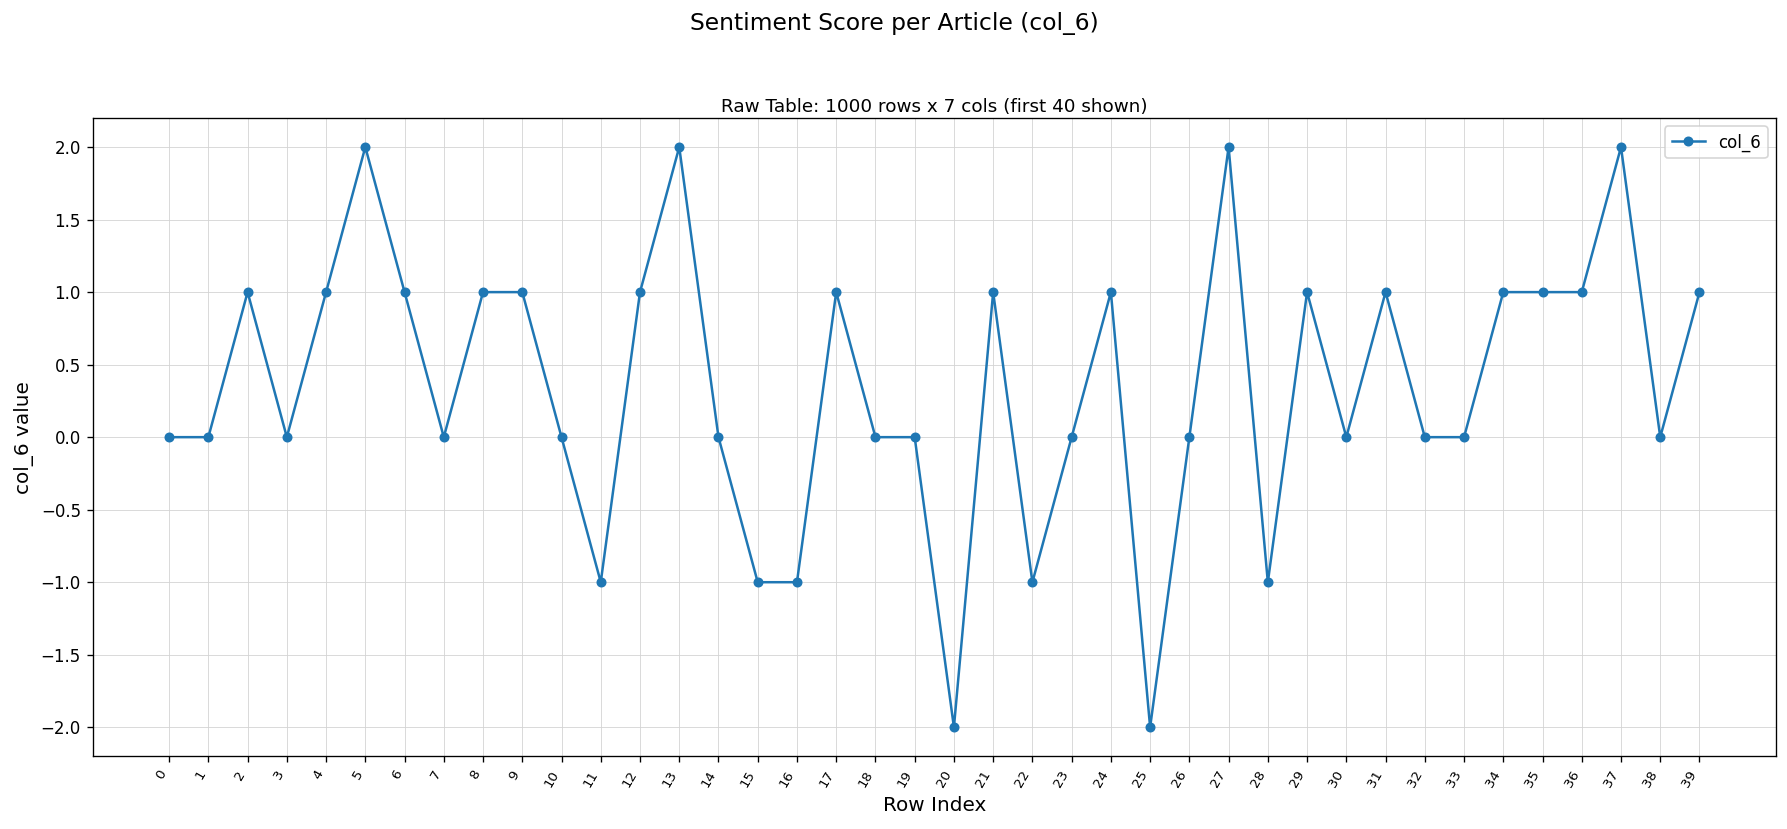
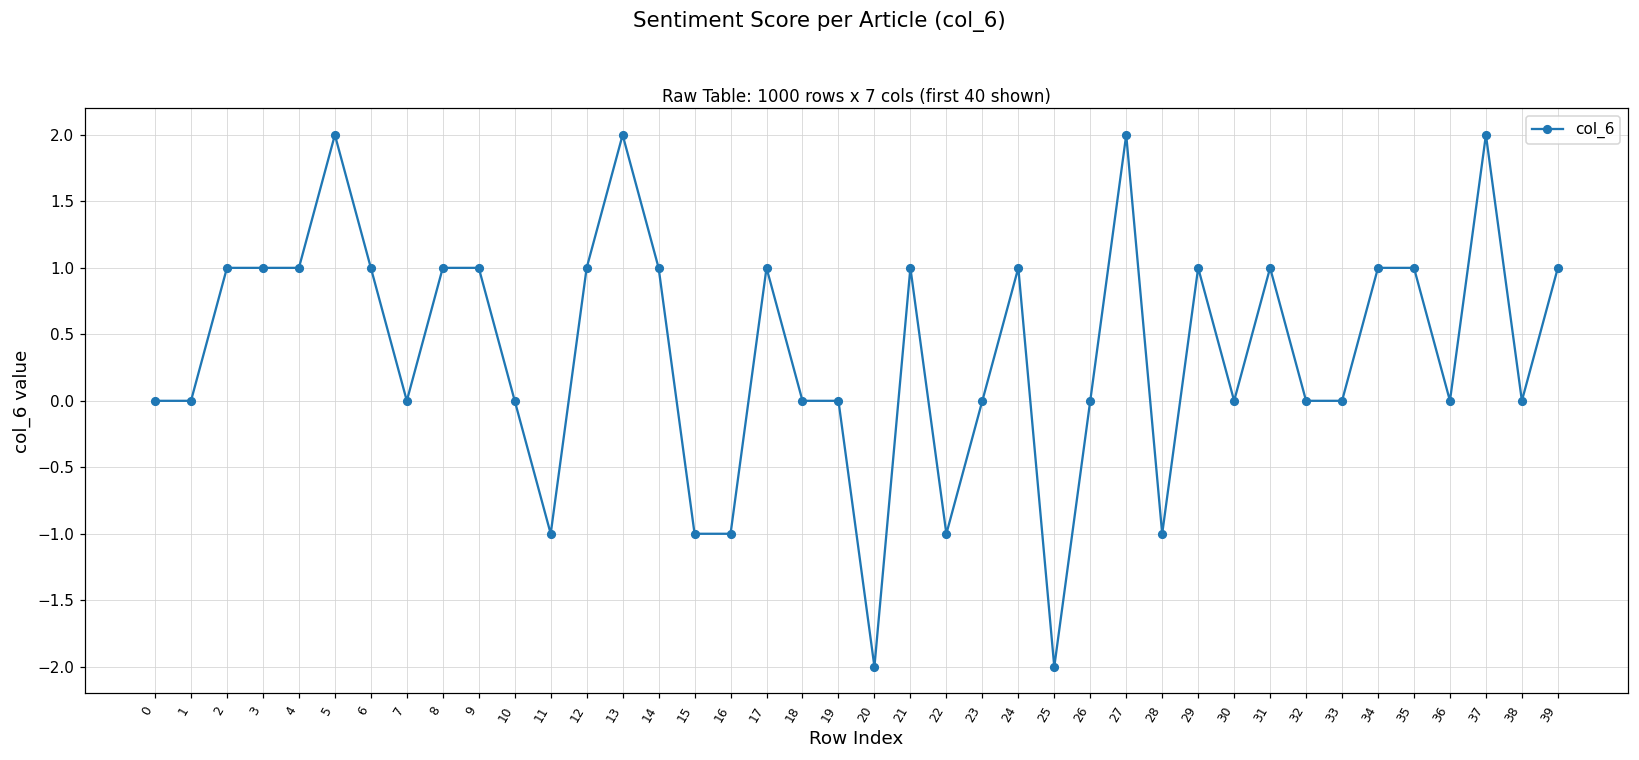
3: 0 -> 1
14: 0 -> 1
36: 1 -> 0
